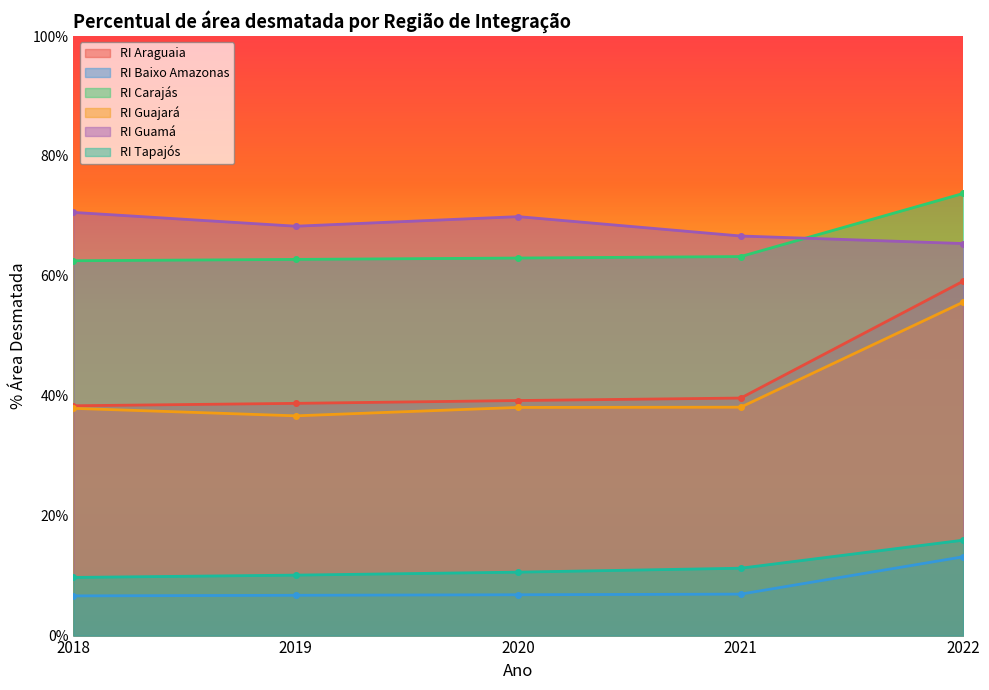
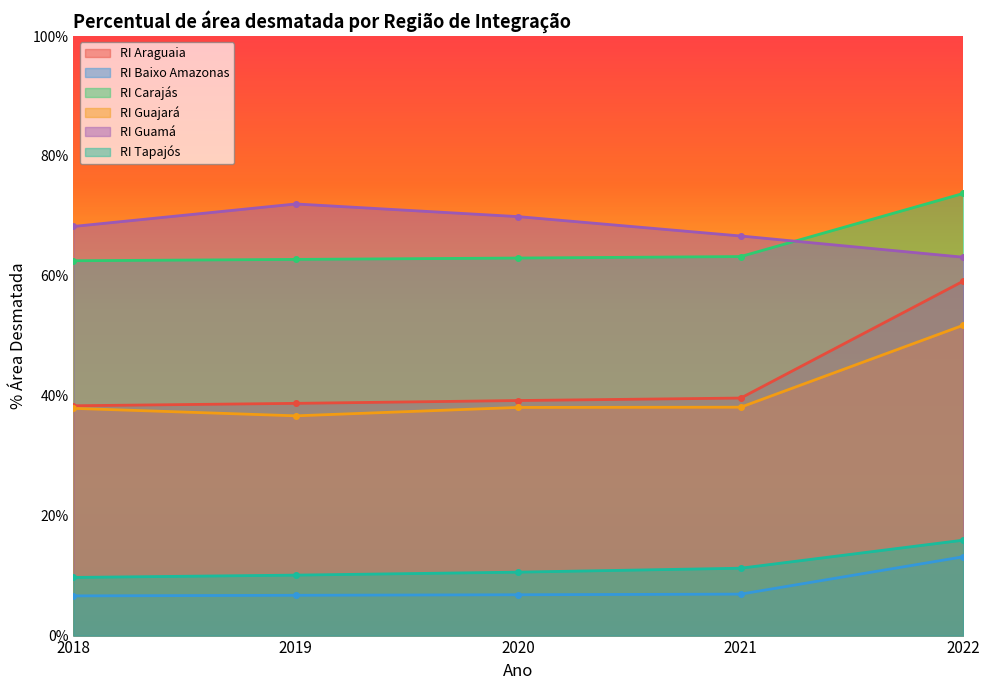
RI Guamá, 2018: 71% -> 68%
RI Guamá, 2019: 68% -> 72%
RI Guajará, 2022: 56% -> 52%
RI Guamá, 2022: 65% -> 63%
